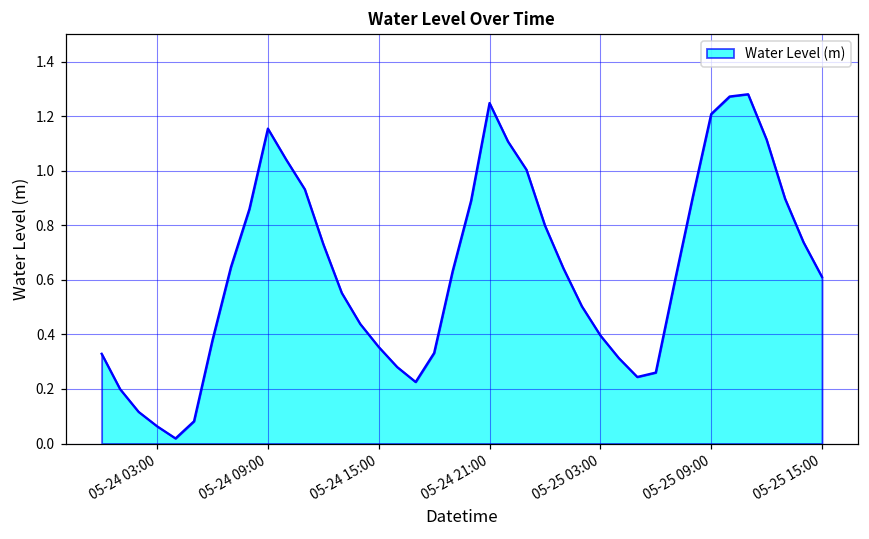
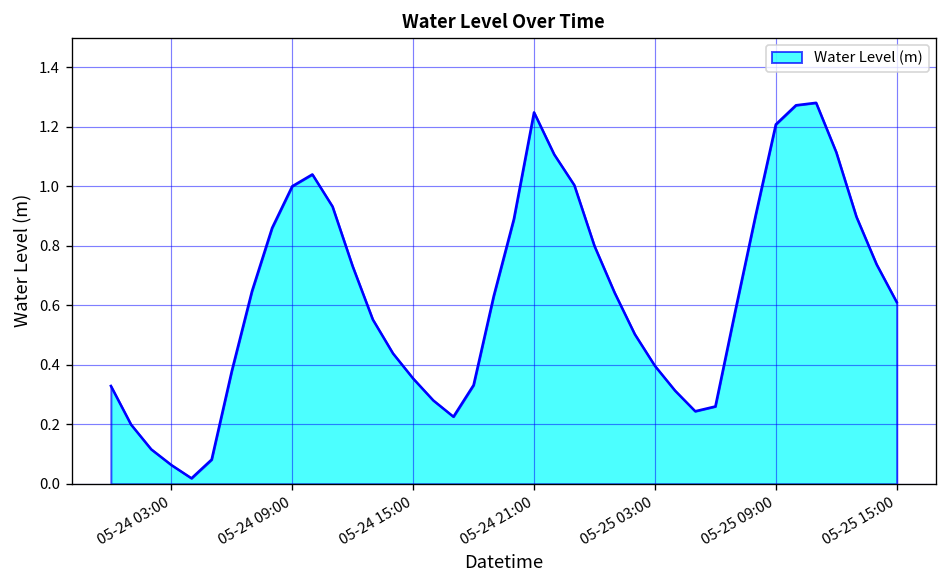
05-24 09:00: 1.15 -> 1.00
